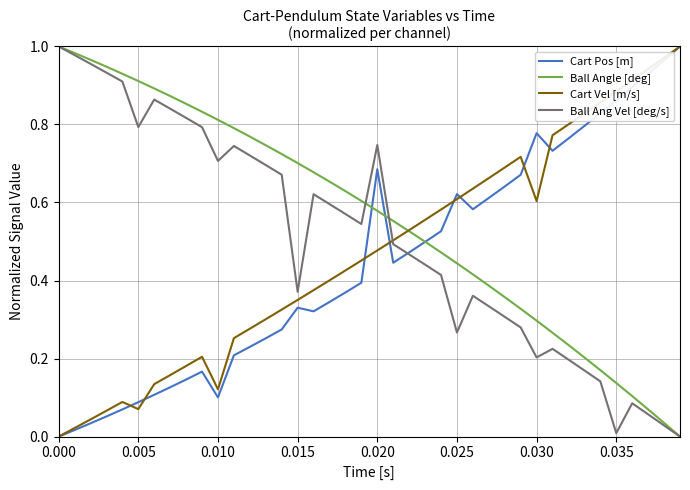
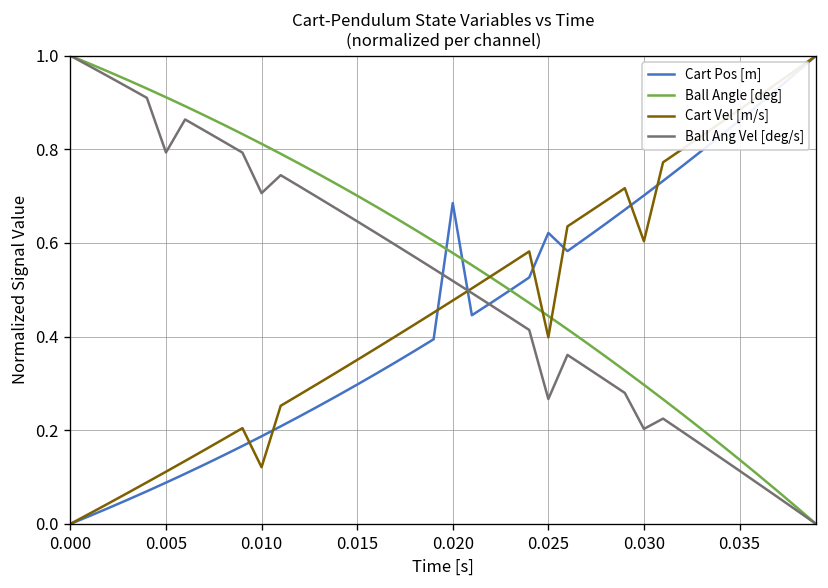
Cart Vel [m/s], 0.005: 0.07 -> 0.11
Cart Pos [m], 0.010: 0.10 -> 0.19
Cart Pos [m], 0.015: 0.33 -> 0.30
Ball Ang Vel [deg/s], 0.015: 0.37 -> 0.65
Ball Ang Vel [deg/s], 0.020: 0.75 -> 0.52
Cart Vel [m/s], 0.025: 0.61 -> 0.40
Cart Pos [m], 0.030: 0.78 -> 0.70
Ball Ang Vel [deg/s], 0.035: 0.01 -> 0.11
